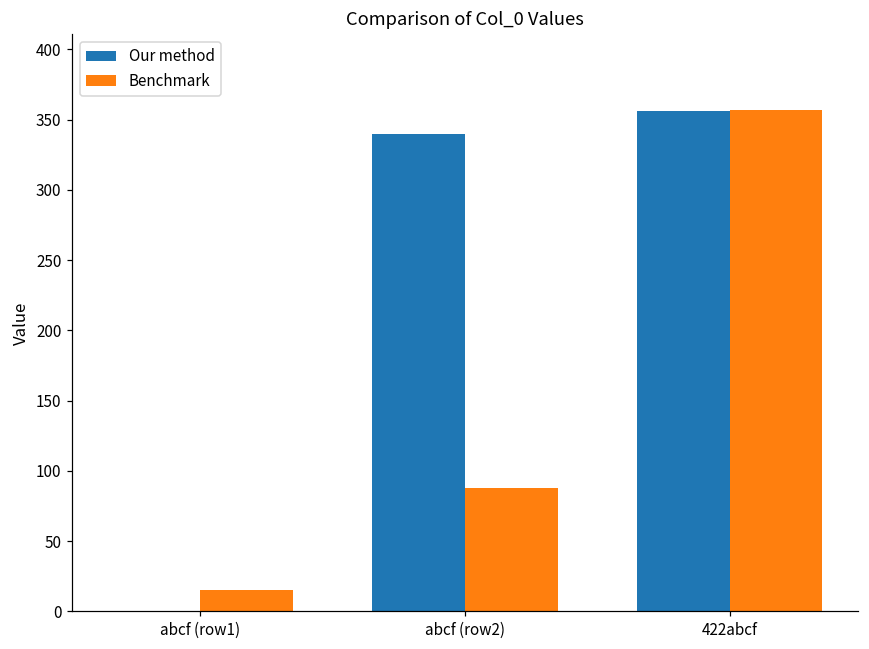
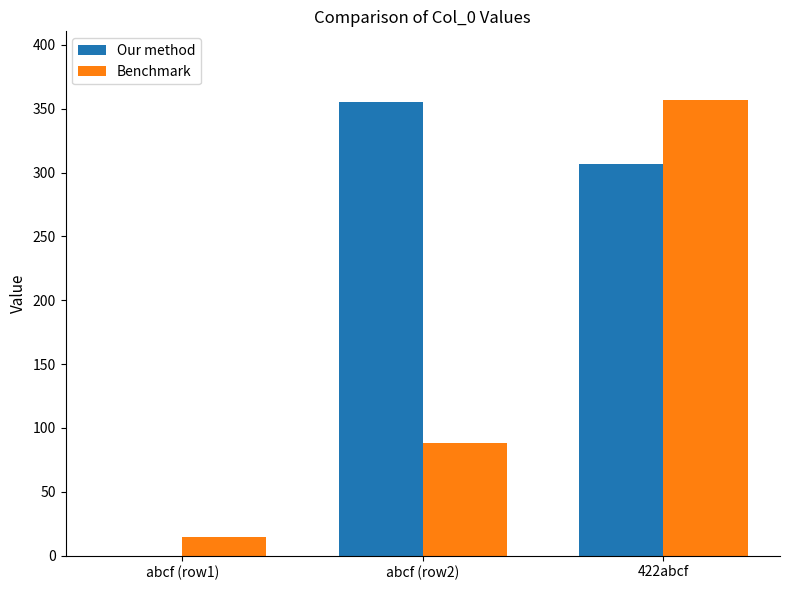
Our method, abcf (row2): 340 -> 355
Our method, 422abcf: 356 -> 307
